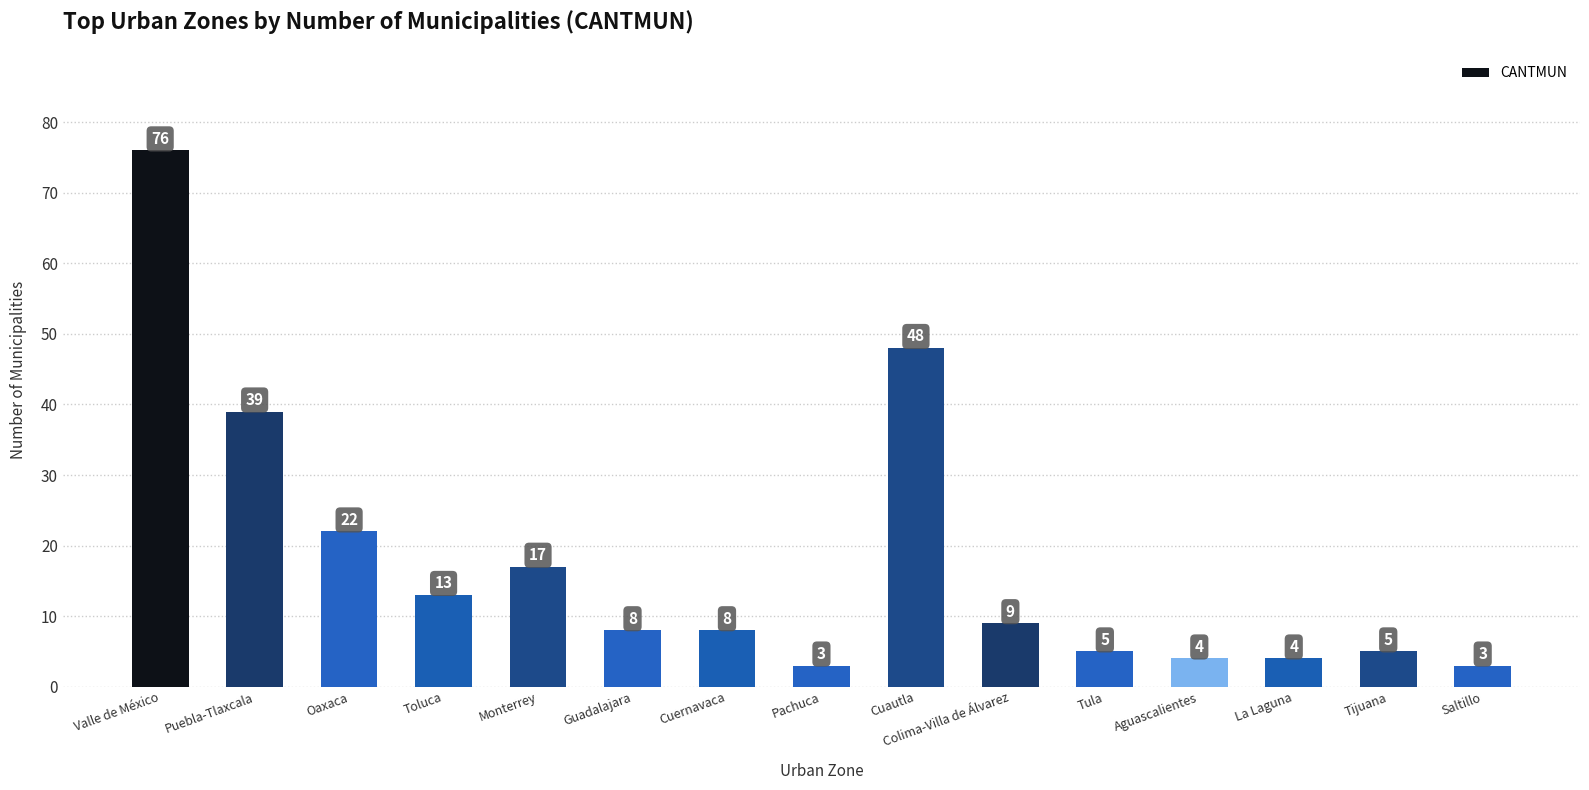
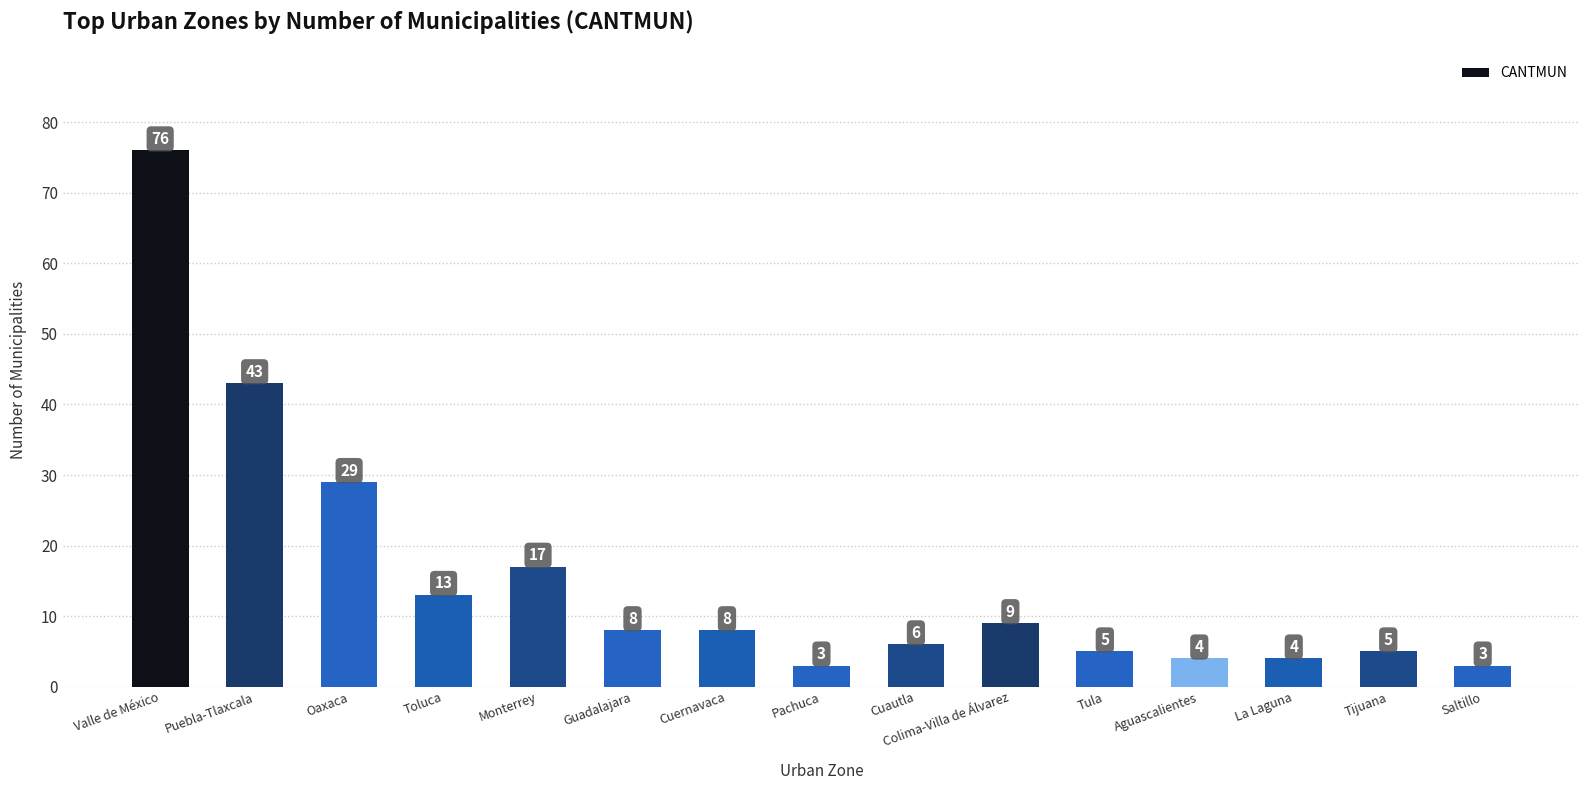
Puebla-Tlaxcala: 39 -> 43
Oaxaca: 22 -> 29
Cuautla: 48 -> 6
